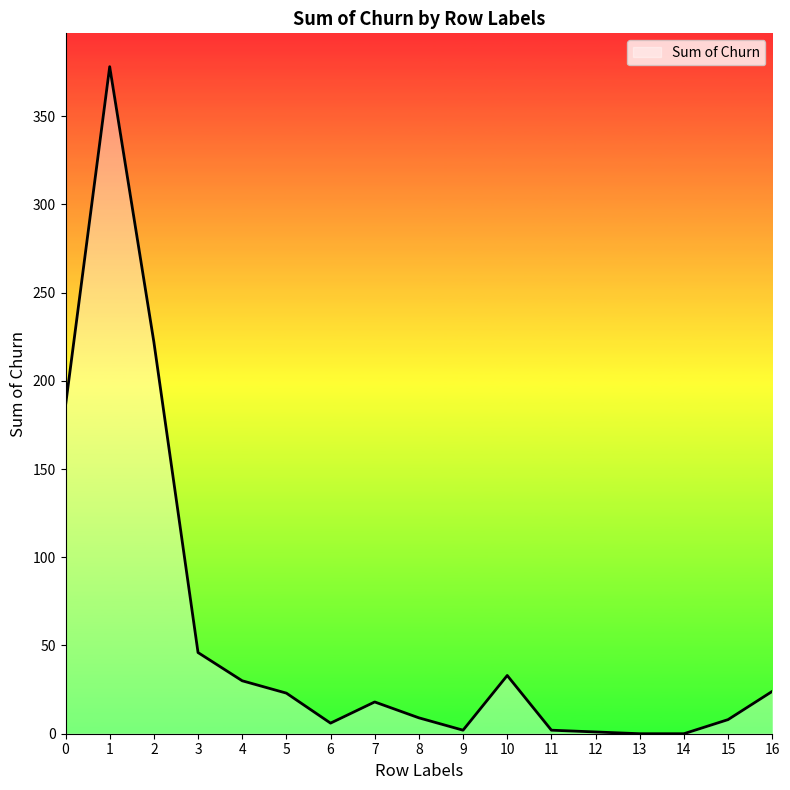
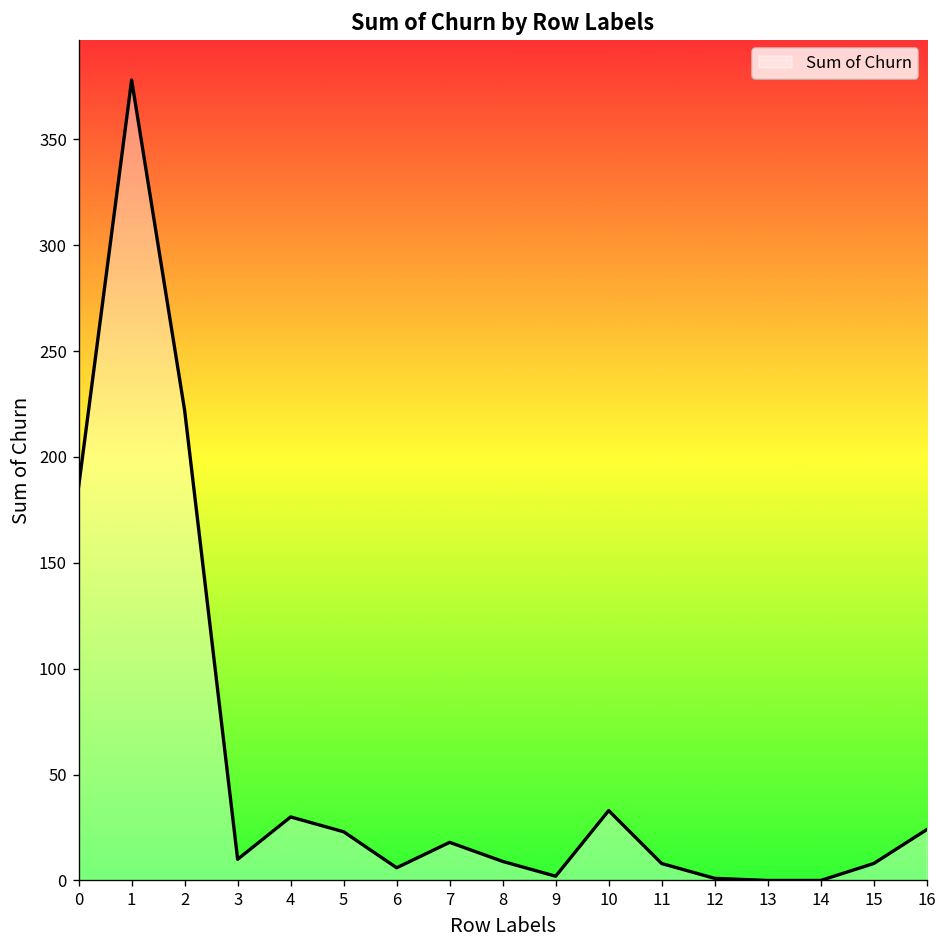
3: 46 -> 10
11: 2 -> 8
